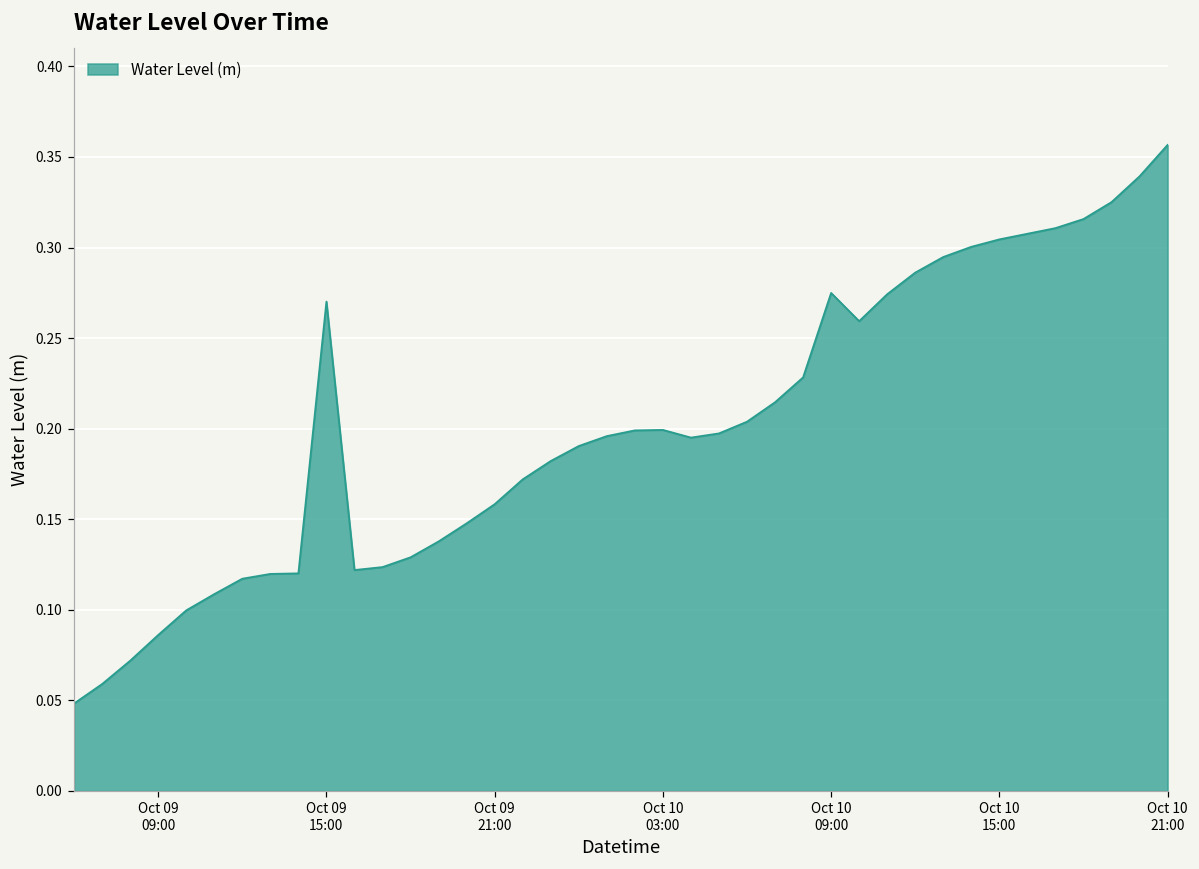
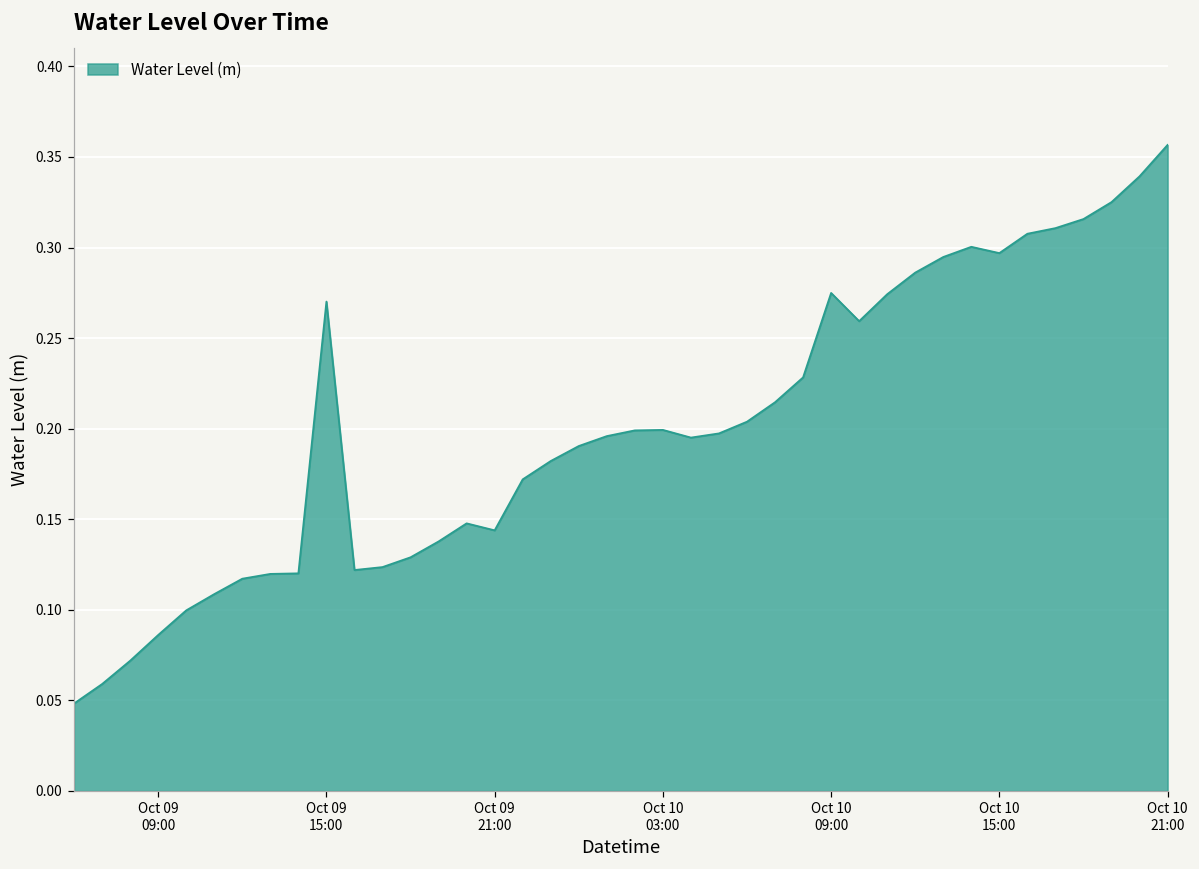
Oct 09 21:00: 0.158 -> 0.144
Oct 10 15:00: 0.304 -> 0.297
